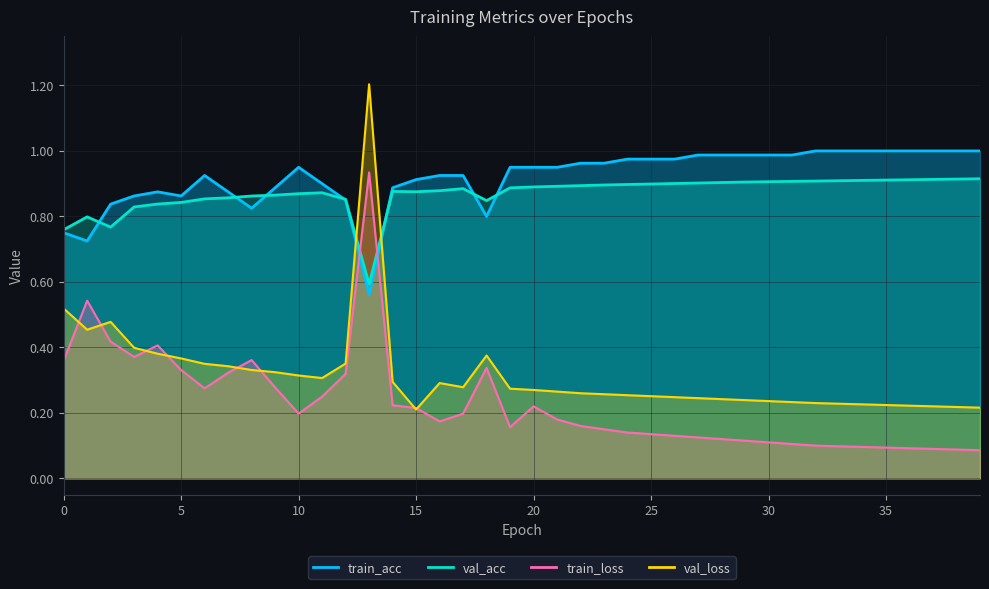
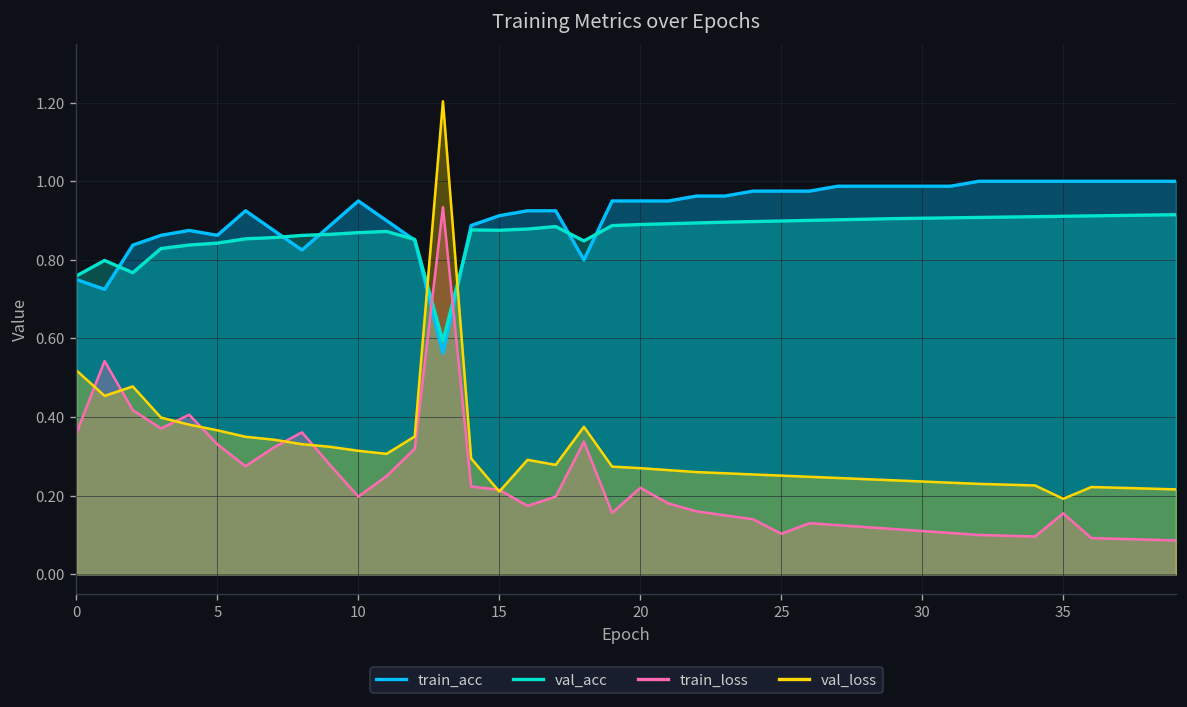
train_loss, 25: 0.14 -> 0.10
train_loss, 35: 0.09 -> 0.16
val_loss, 35: 0.22 -> 0.19
